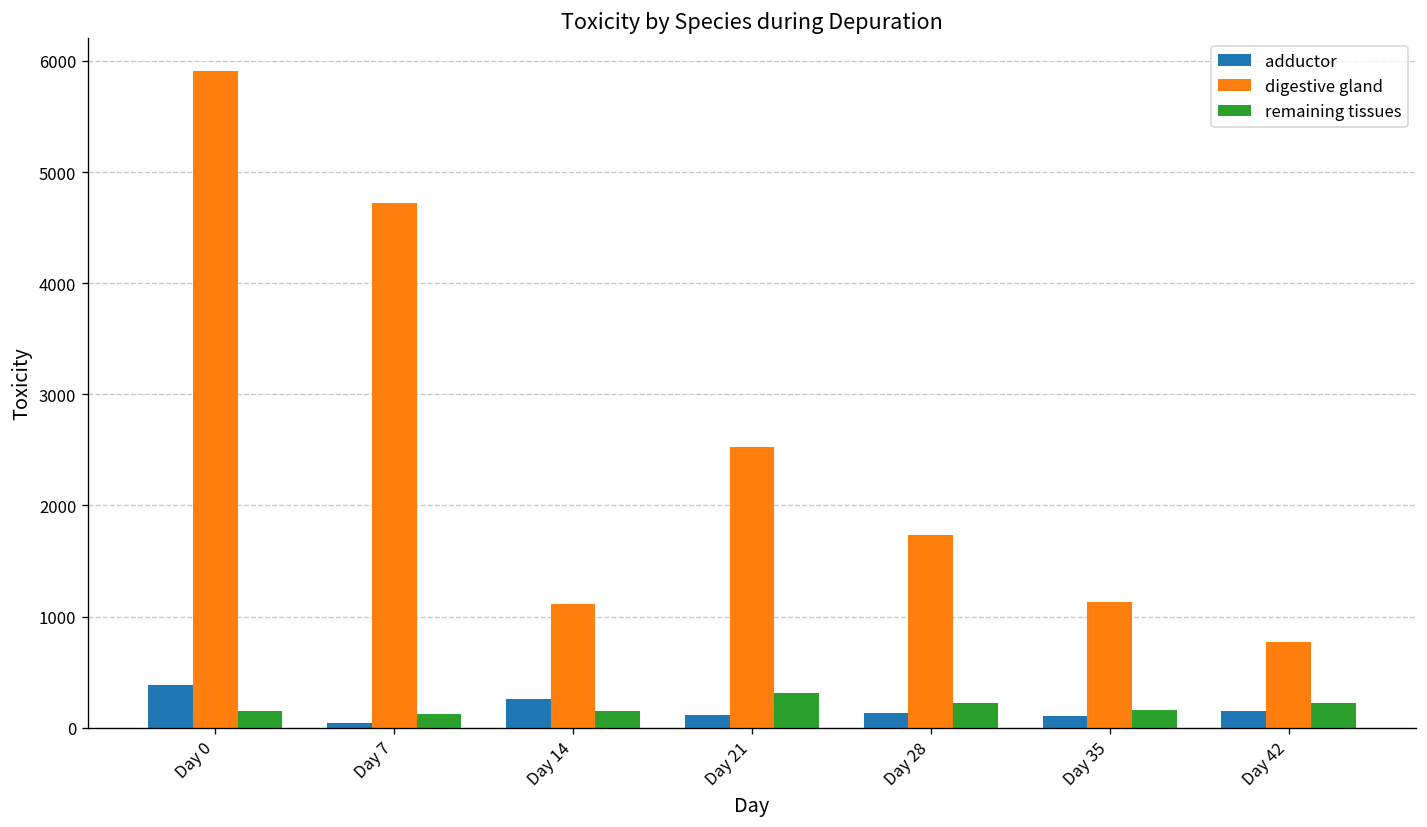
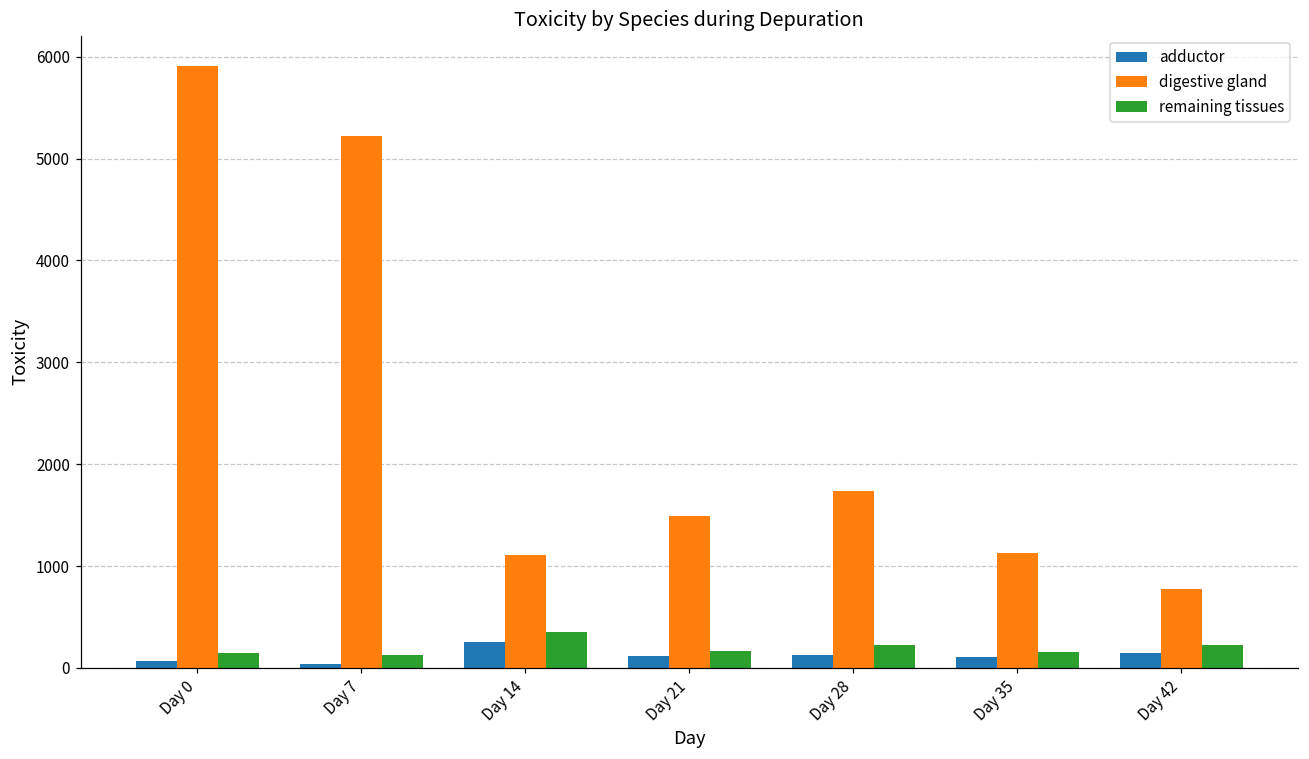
adductor, Day 0: 400 -> 100
digestive gland, Day 7: 4700 -> 5200
remaining tissues, Day 14: 200 -> 400
digestive gland, Day 21: 2500 -> 1500
remaining tissues, Day 21: 300 -> 200
